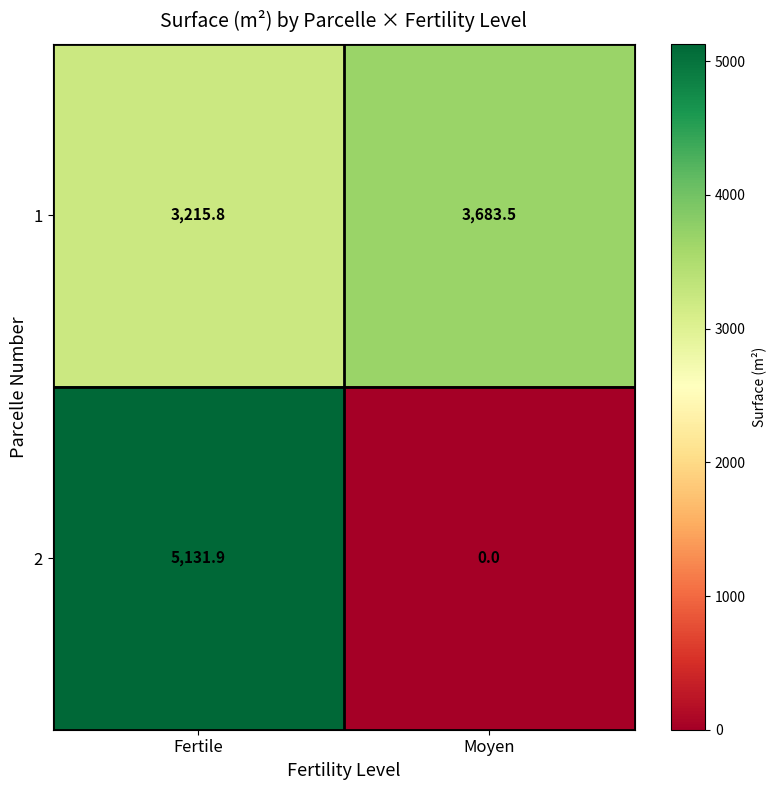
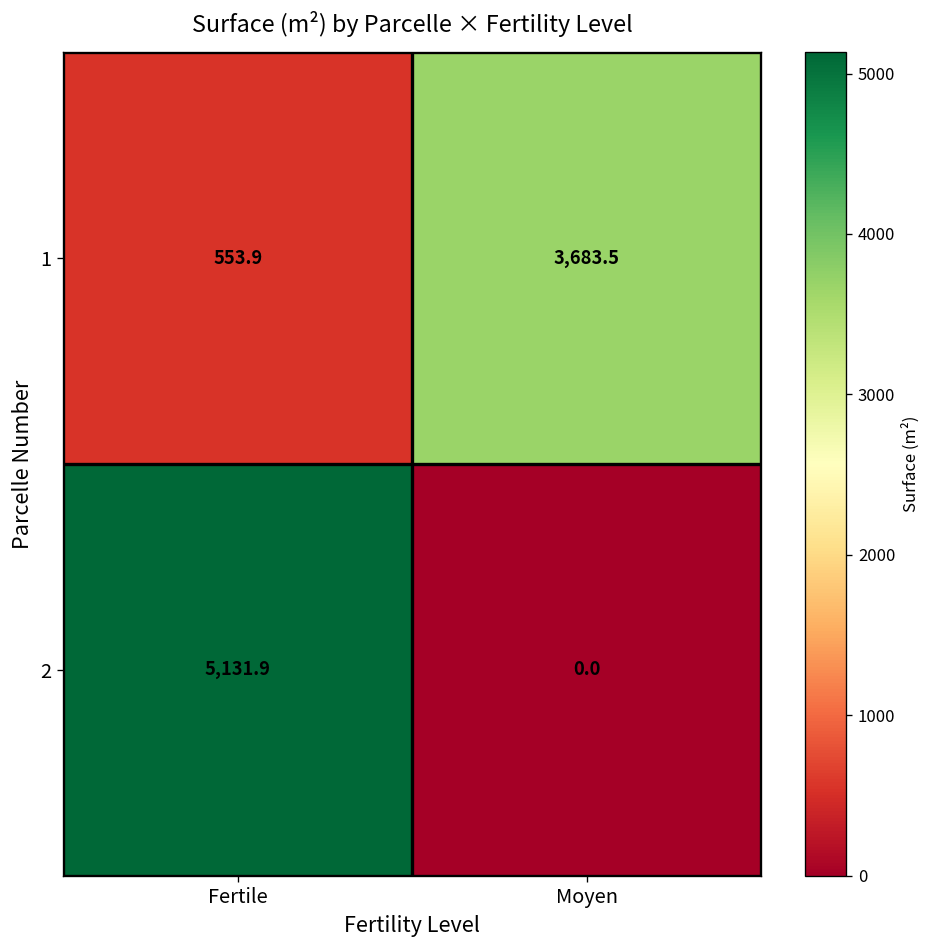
1, Fertile: 3,215.8 -> 553.9
